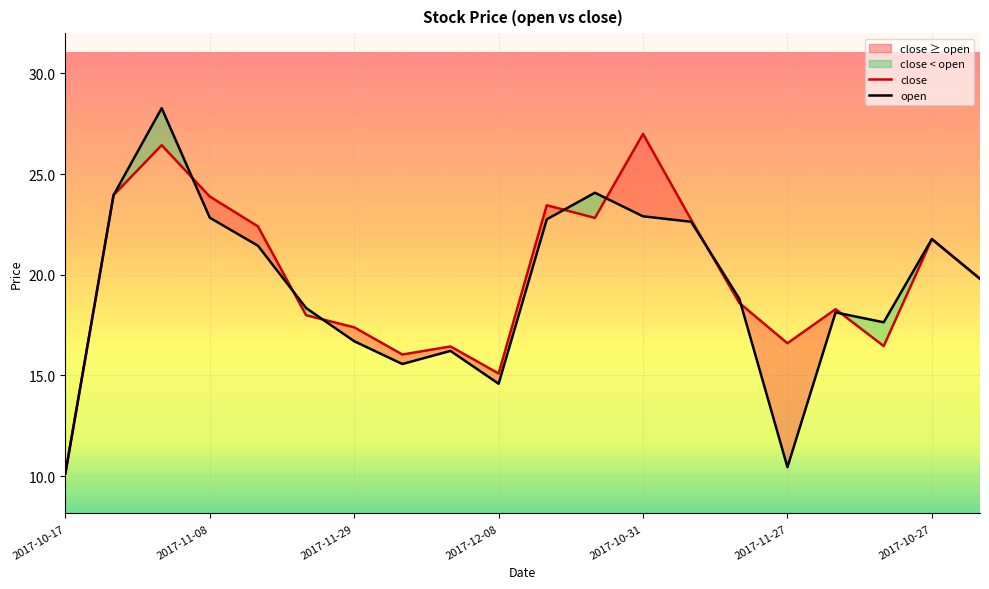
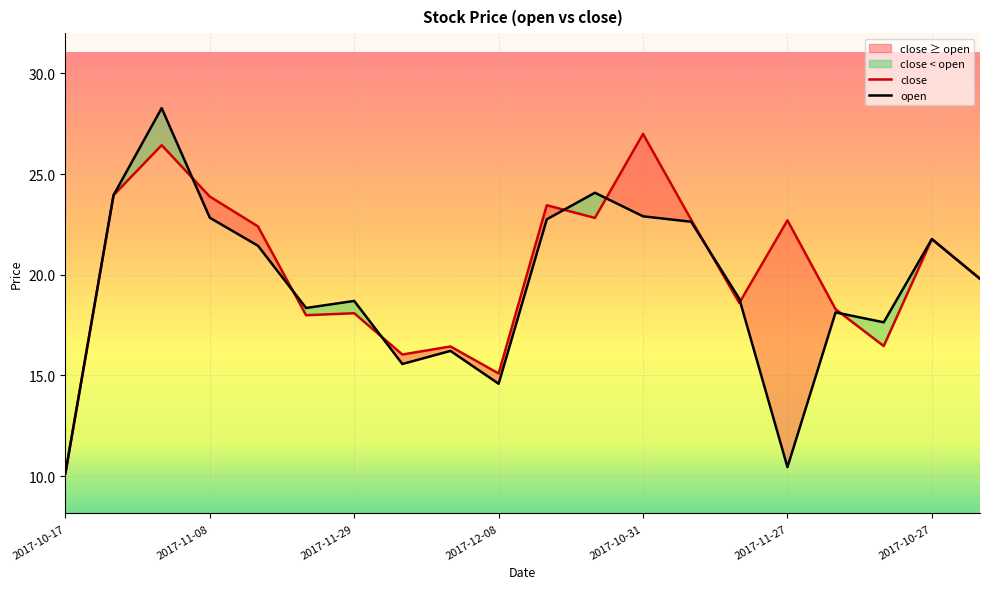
close, 2017-11-29: 17.4 -> 18.1
open, 2017-11-29: 16.7 -> 18.7
close, 2017-11-27: 16.6 -> 22.7
